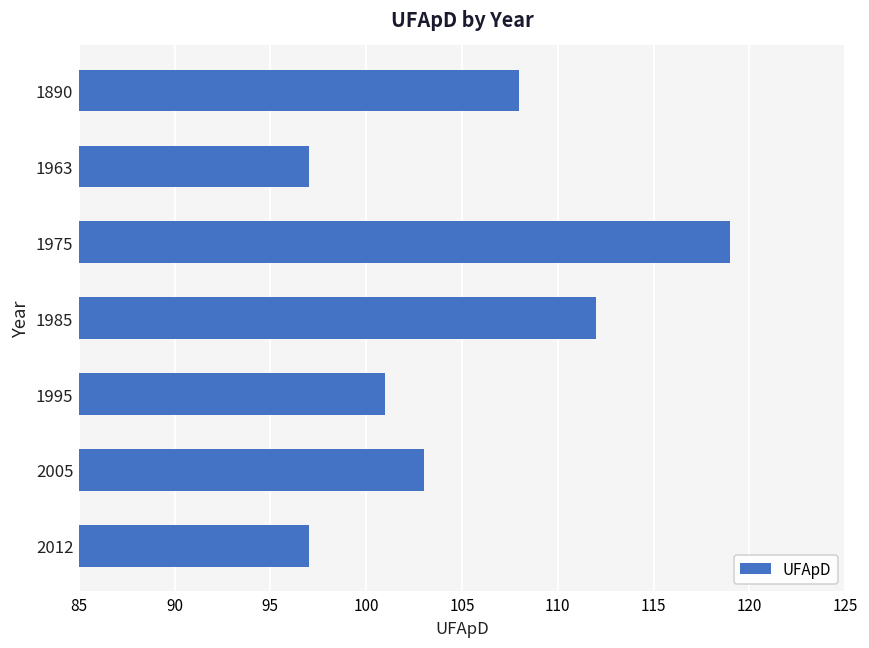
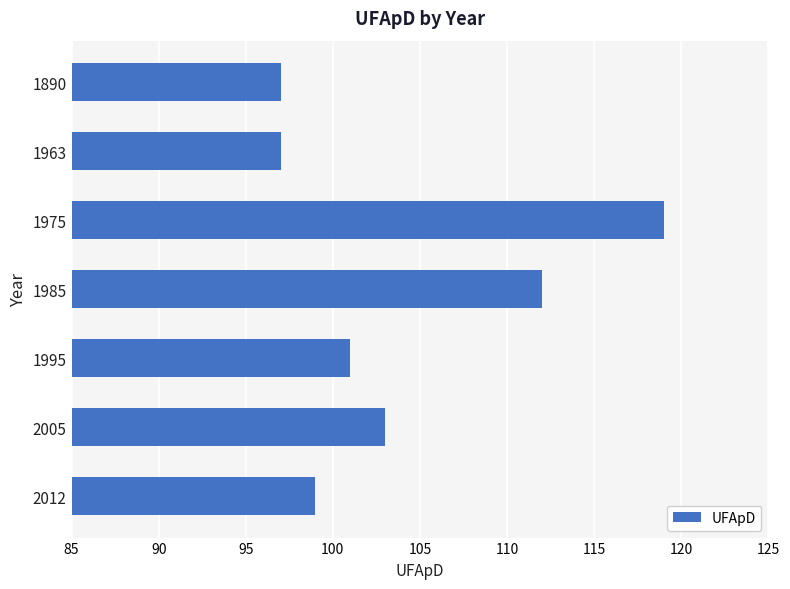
1890: 108 -> 97
2012: 97 -> 99
